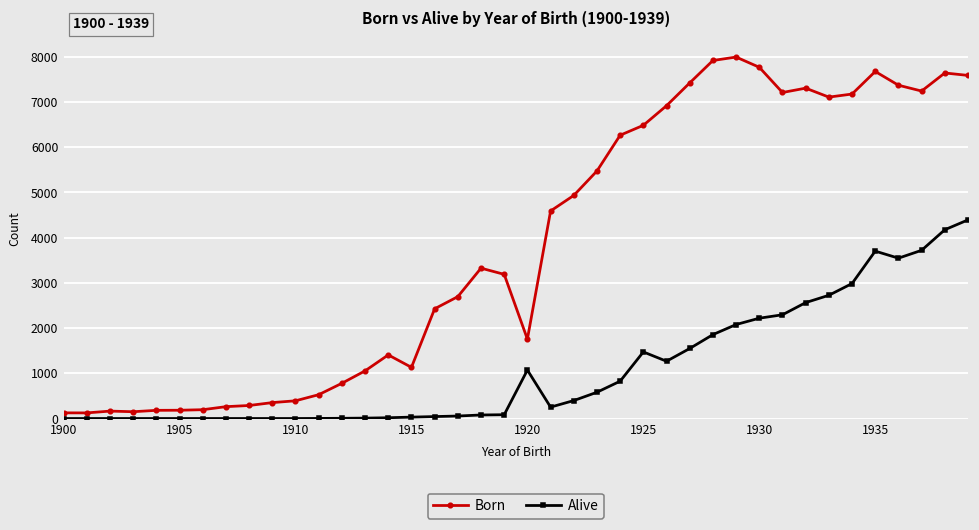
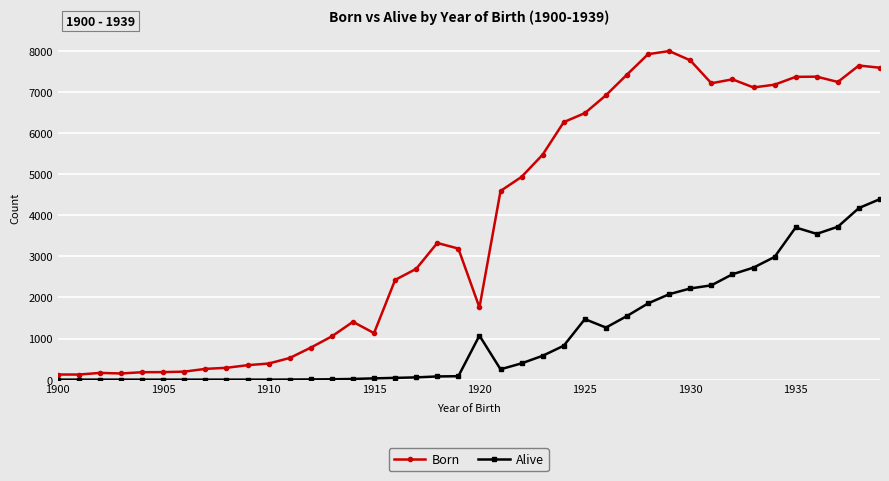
Born, 1935: 7700 -> 7400
